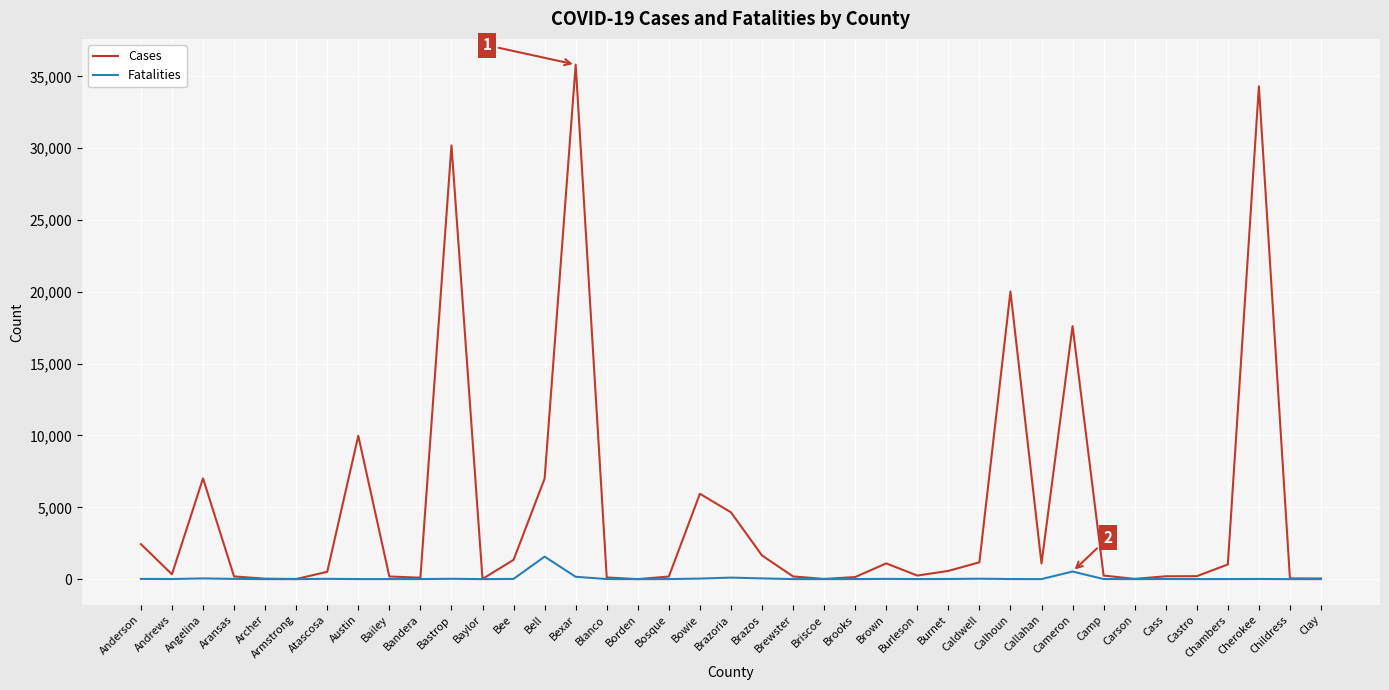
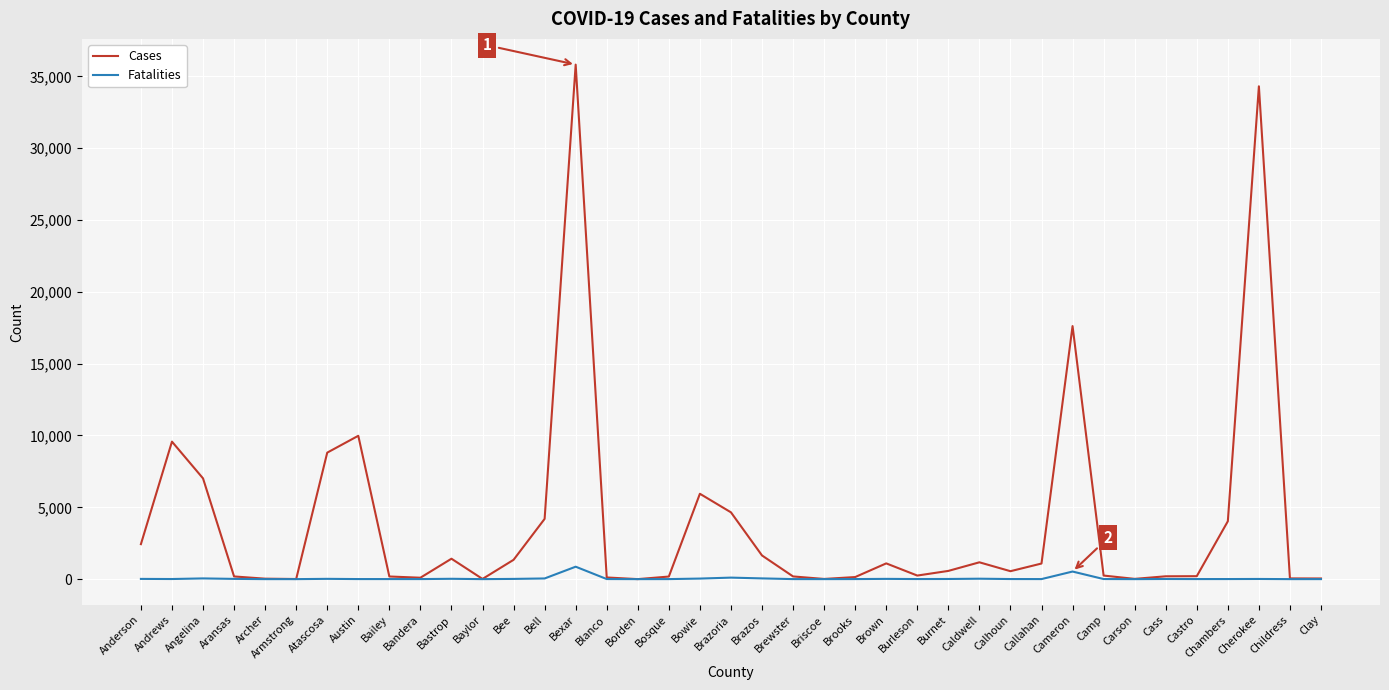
Cases, Andrews: 300 -> 9,600
Cases, Atascosa: 500 -> 8,800
Cases, Bastrop: 30,200 -> 1,400
Cases, Bell: 7,000 -> 4,200
Fatalities, Bell: 1,600 -> 0
Fatalities, Bexar: 200 -> 900
Cases, Calhoun: 20,000 -> 600
Cases, Chambers: 1,000 -> 4,000
